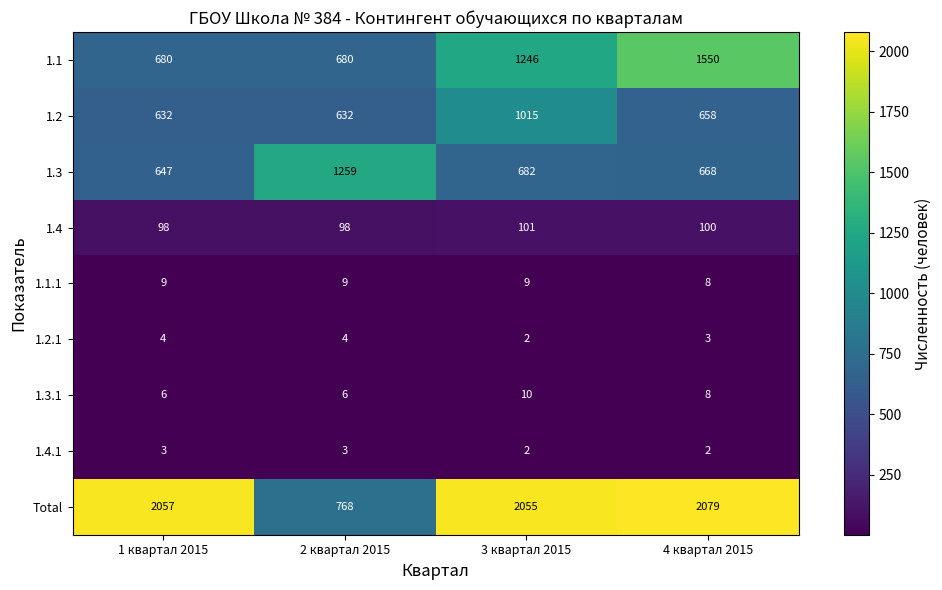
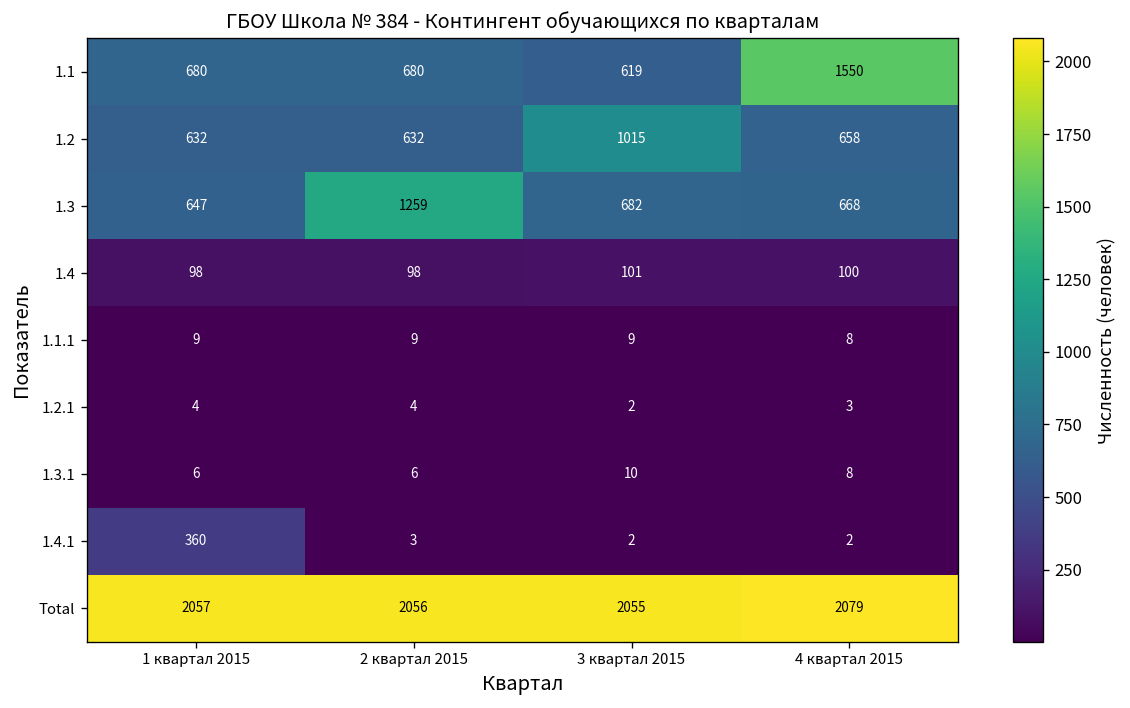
1.1, 3 квартал 2015: 1246 -> 619
1.4.1, 1 квартал 2015: 3 -> 360
Total, 2 квартал 2015: 768 -> 2056
